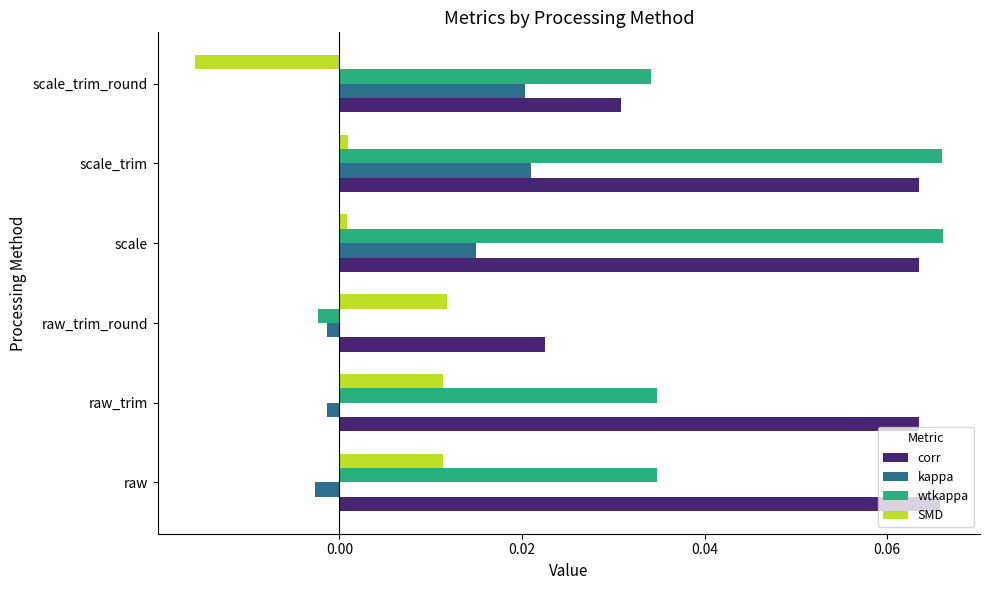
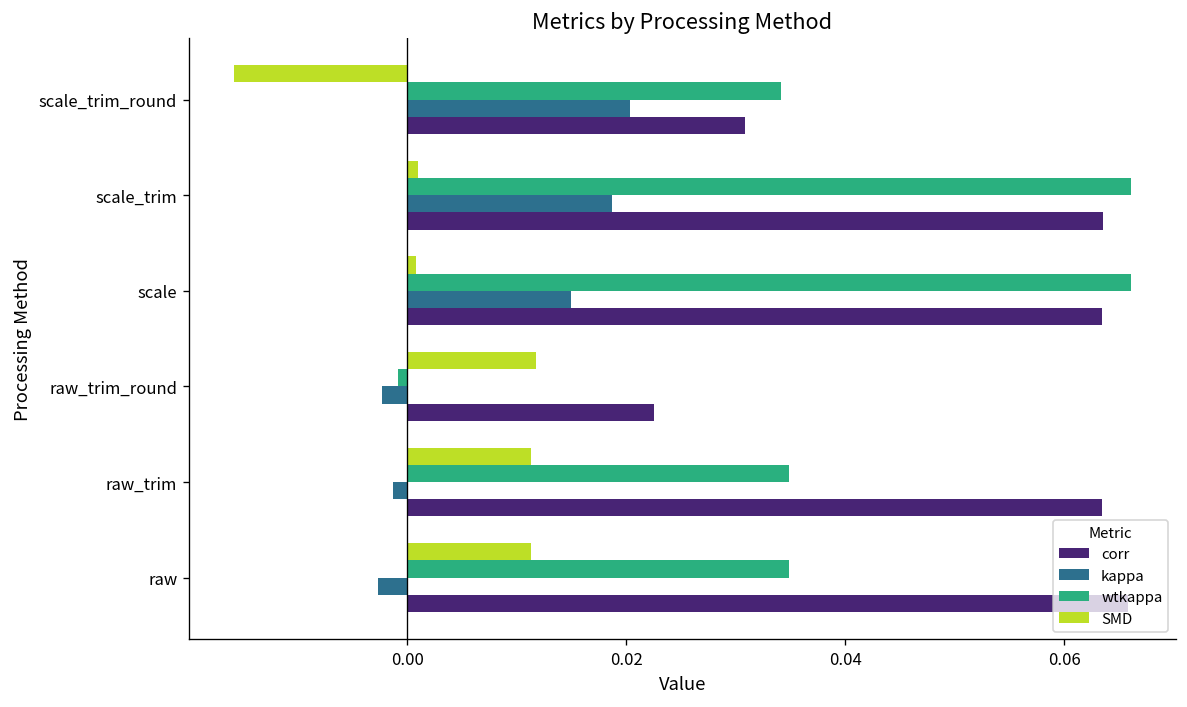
kappa, scale_trim: 0.021 -> 0.019
wtkappa, raw_trim_round: -0.002 -> -0.001
kappa, raw_trim_round: -0.001 -> -0.002
